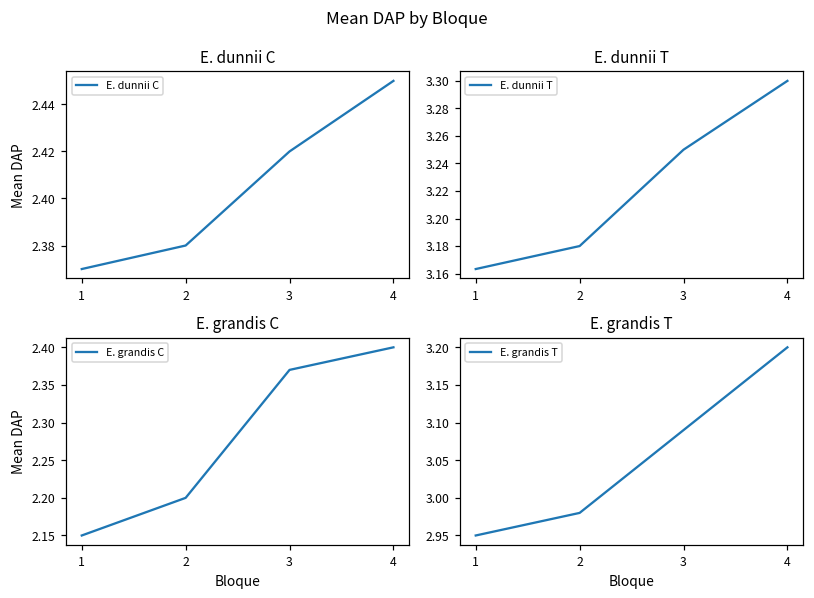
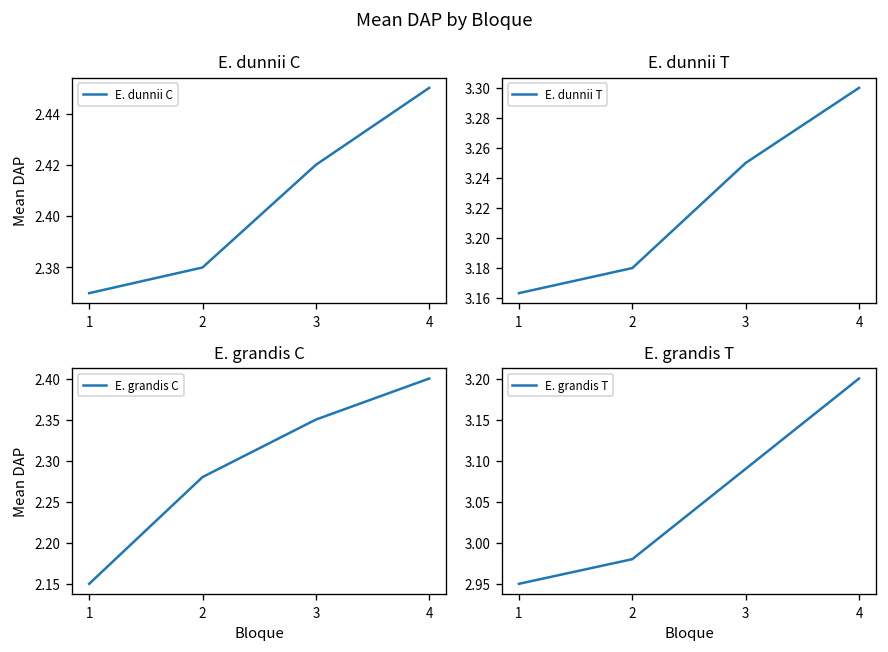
E. grandis C, 2: 2.20 -> 2.28
E. grandis C, 3: 2.37 -> 2.35
